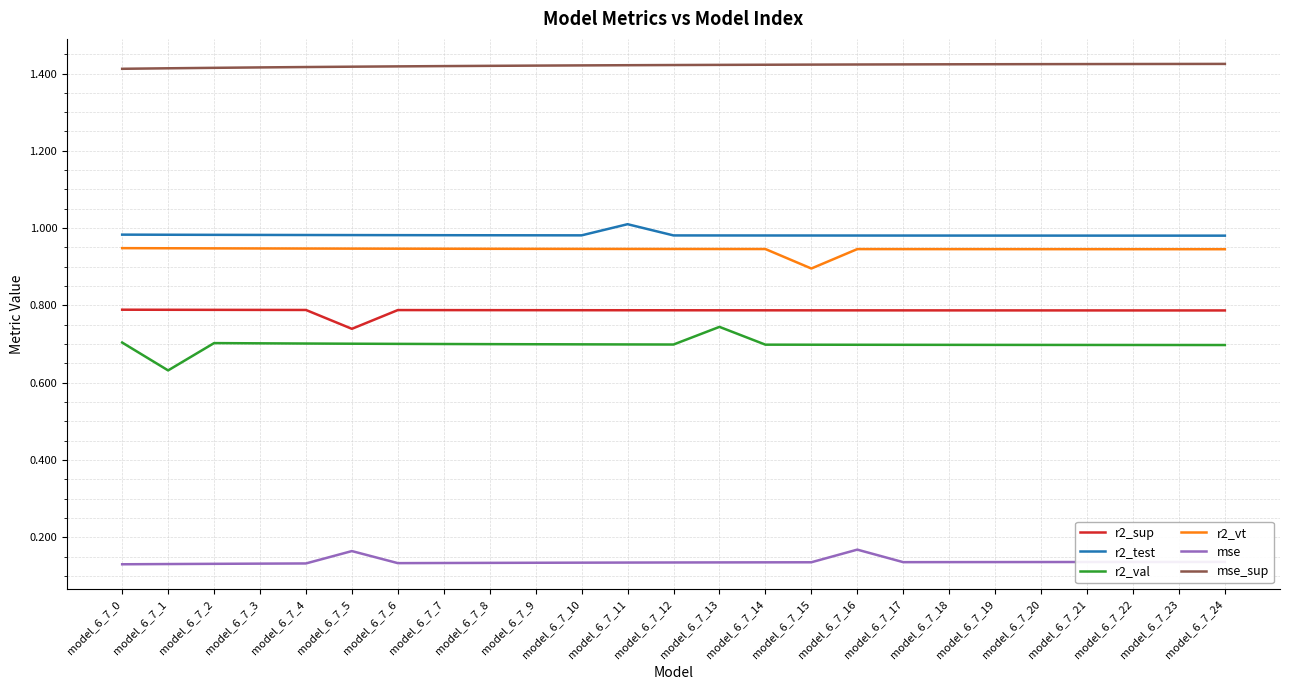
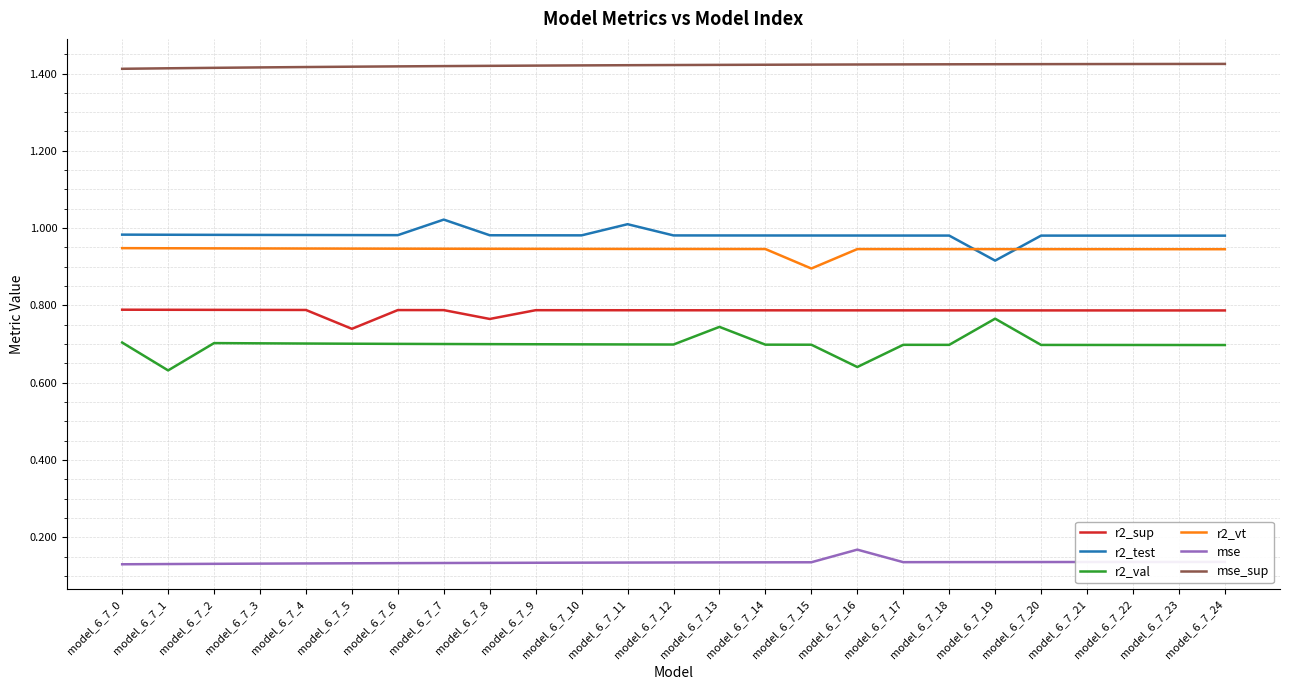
mse, model_6_7_5: 0.16 -> 0.13
r2_test, model_6_7_7: 0.98 -> 1.02
r2_sup, model_6_7_8: 0.79 -> 0.76
r2_val, model_6_7_16: 0.70 -> 0.64
r2_test, model_6_7_19: 0.98 -> 0.92
r2_val, model_6_7_19: 0.70 -> 0.77
